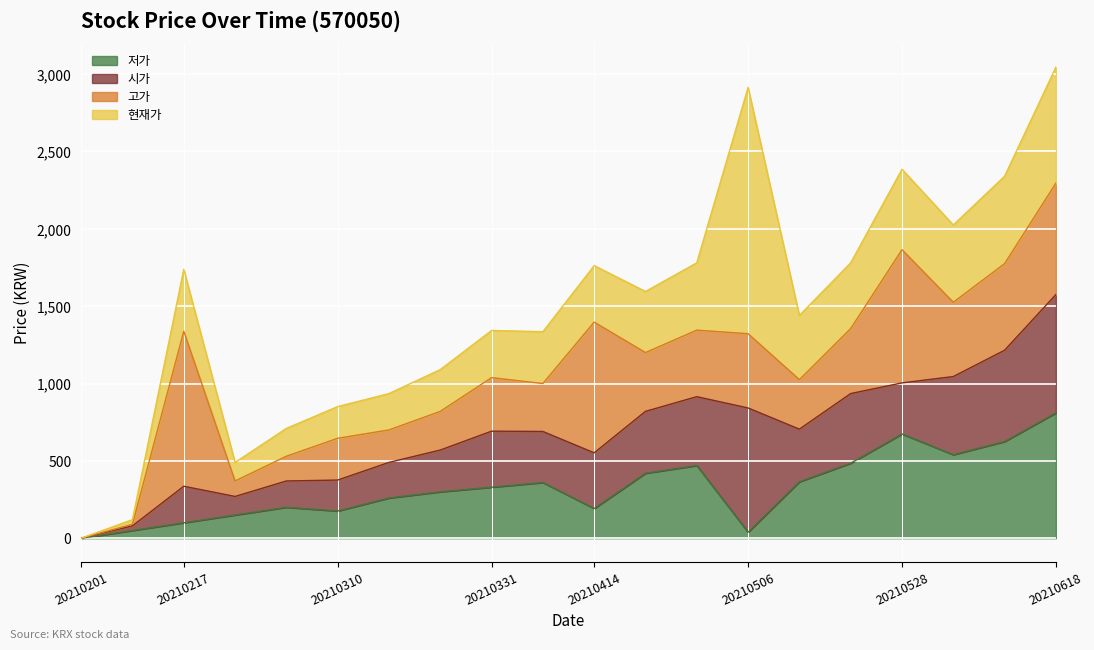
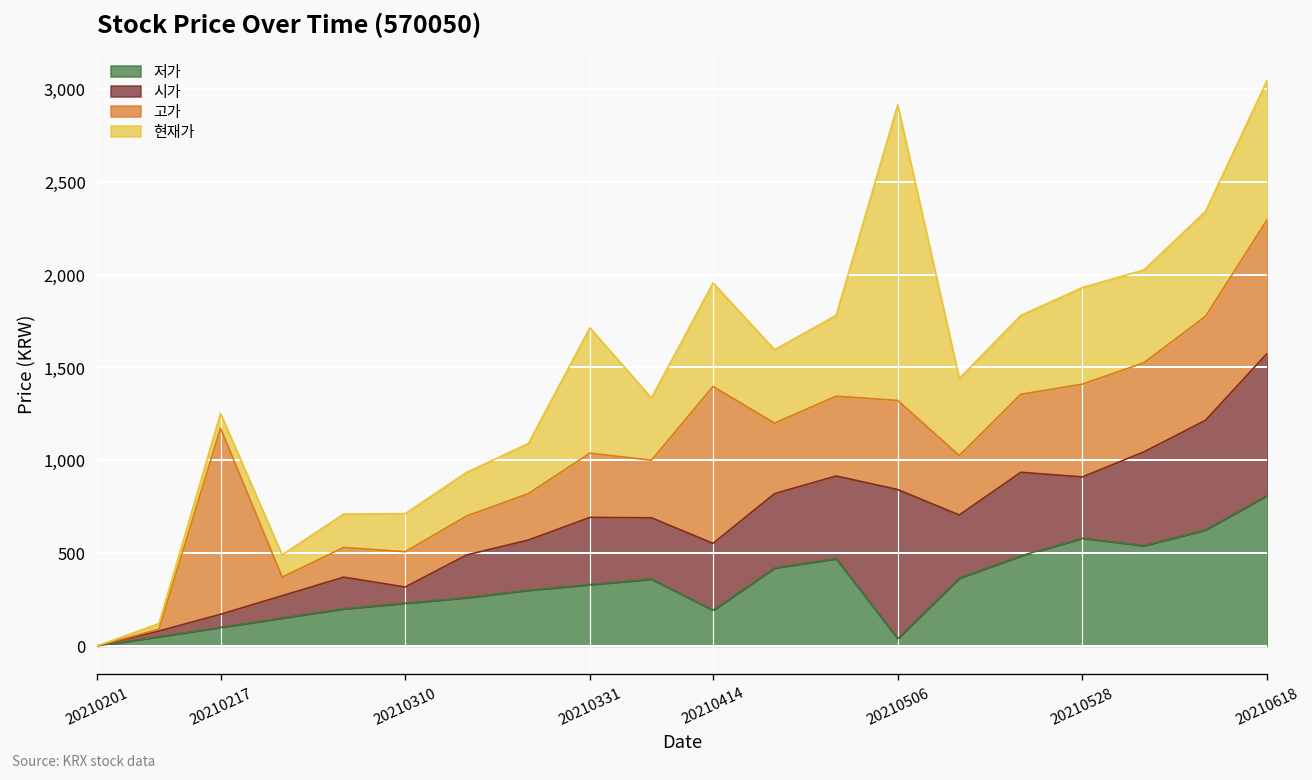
시가, 20210217: 240 -> 70
현재가, 20210217: 400 -> 80
저가, 20210310: 180 -> 230
시가, 20210310: 200 -> 90
고가, 20210310: 270 -> 190
현재가, 20210331: 310 -> 680
현재가, 20210414: 370 -> 560
저가, 20210528: 670 -> 580
고가, 20210528: 860 -> 500
